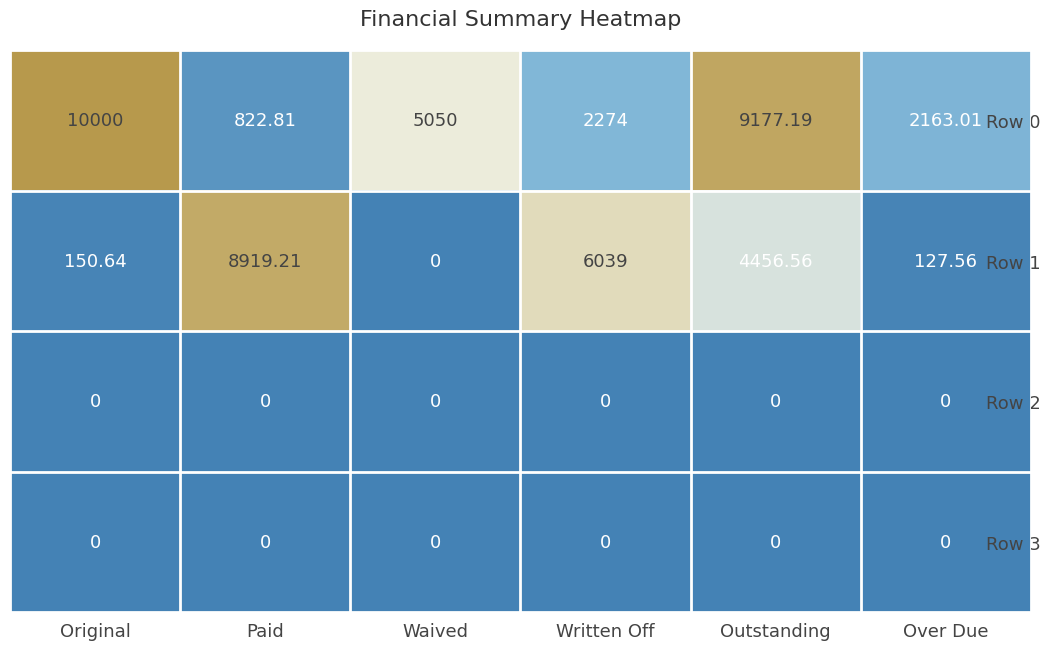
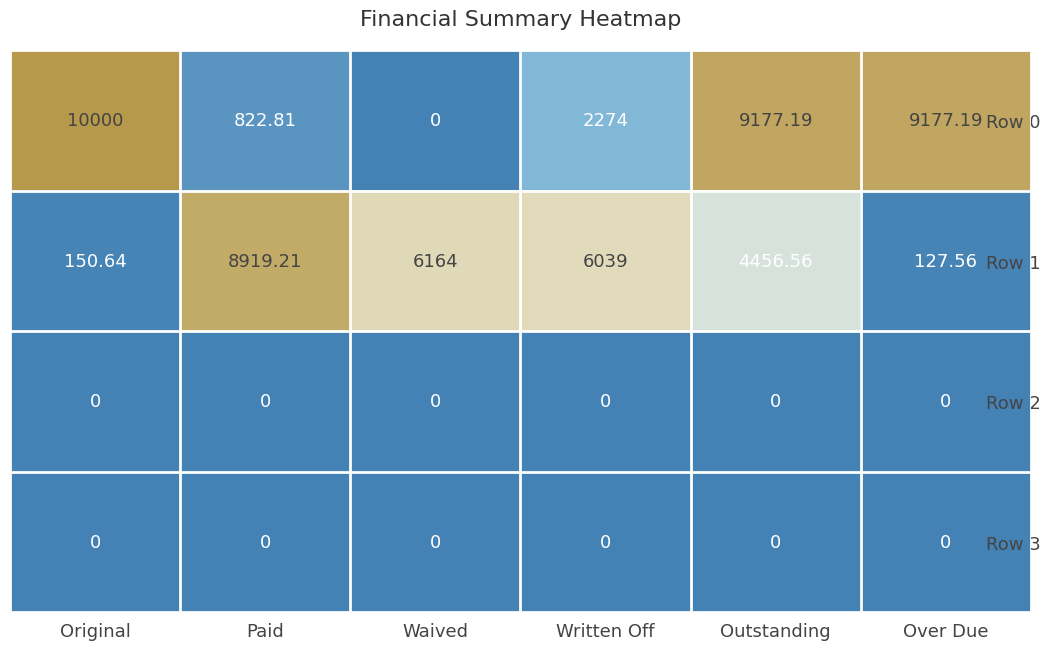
Row 0, Waived: 5050 -> 0
Row 0, Over Due: 2163.01 -> 9177.19
Row 1, Waived: 0 -> 6164
